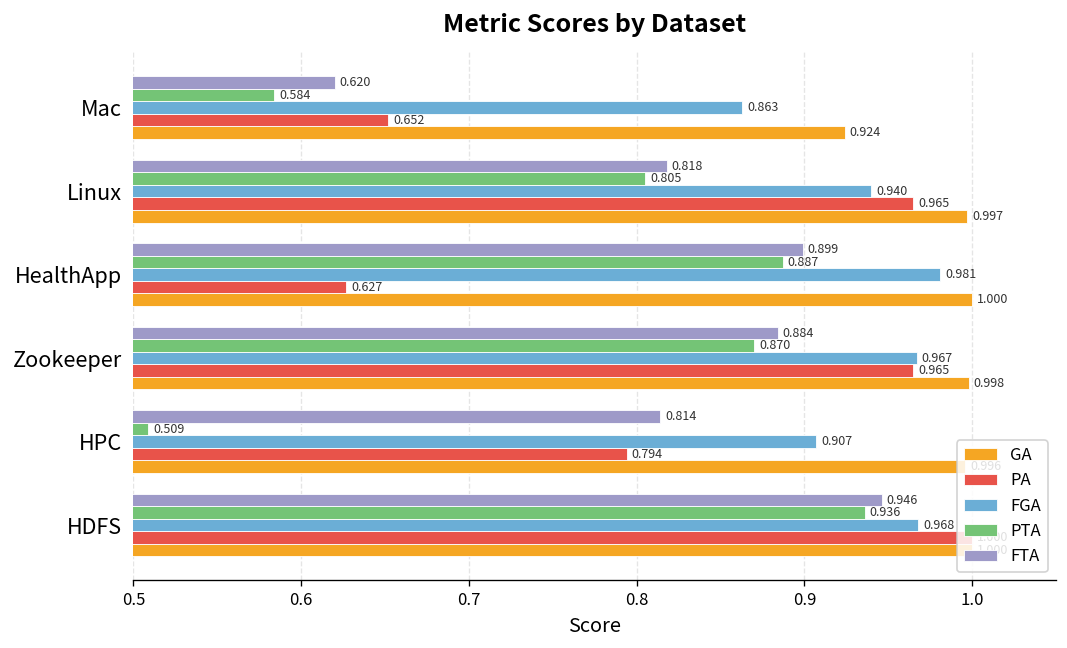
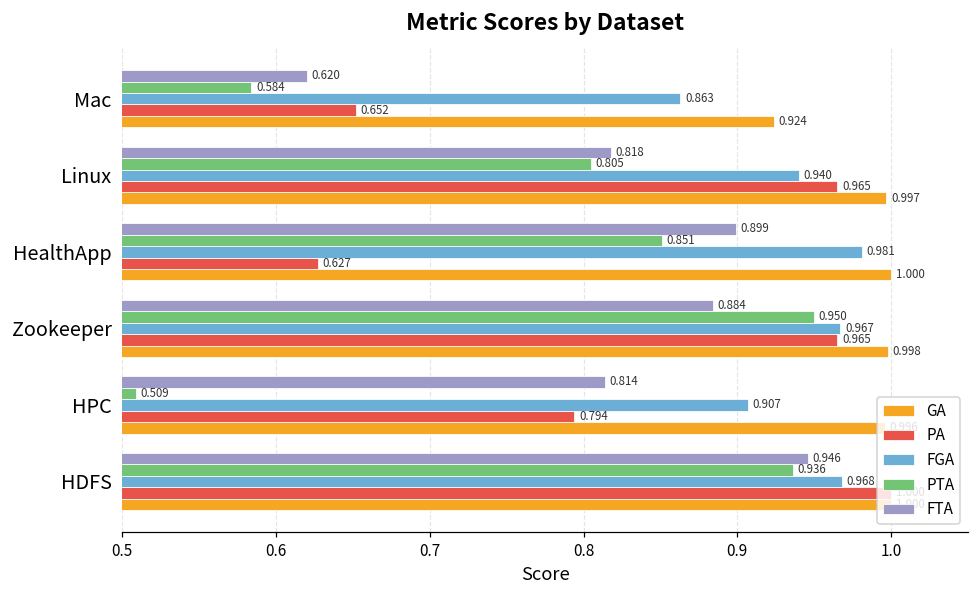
PTA, HealthApp: 0.887 -> 0.851
PTA, Zookeeper: 0.870 -> 0.950
